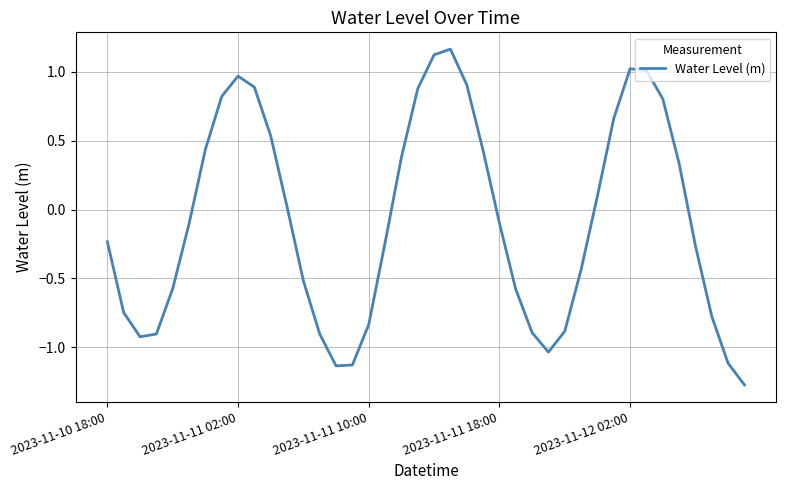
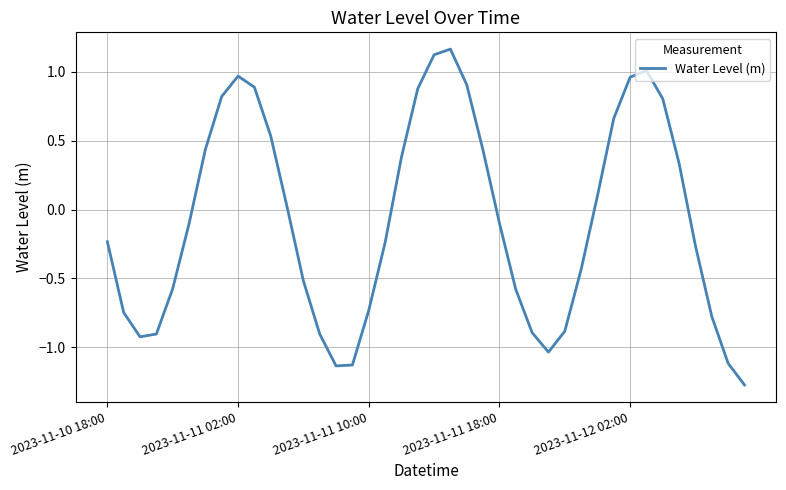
2023-11-11 10:00: -0.83 -> -0.73
2023-11-12 02:00: 1.02 -> 0.96
